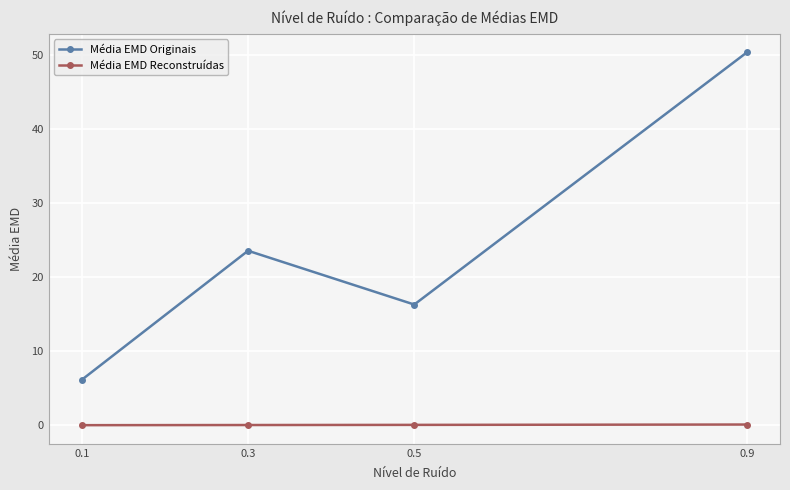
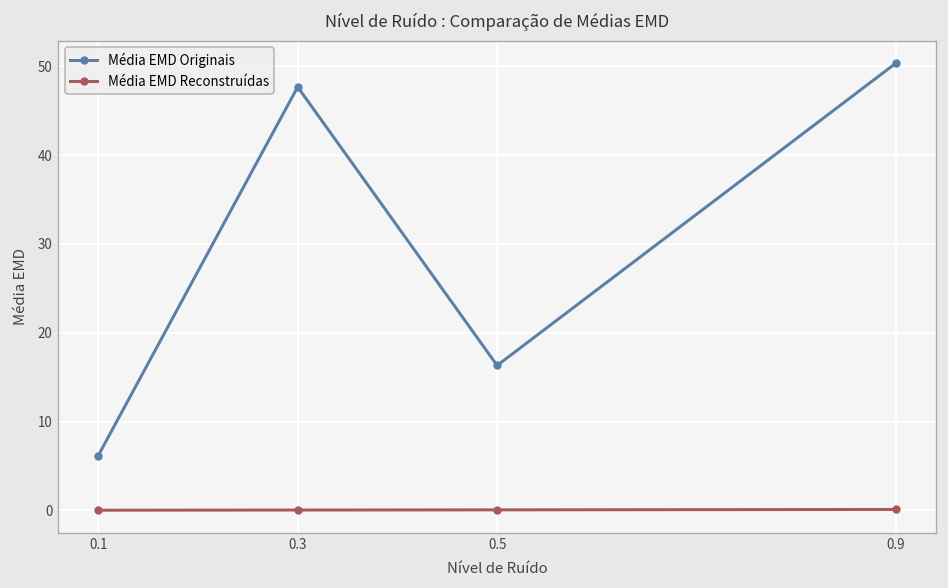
Média EMD Originais, 0.3: 24 -> 48
